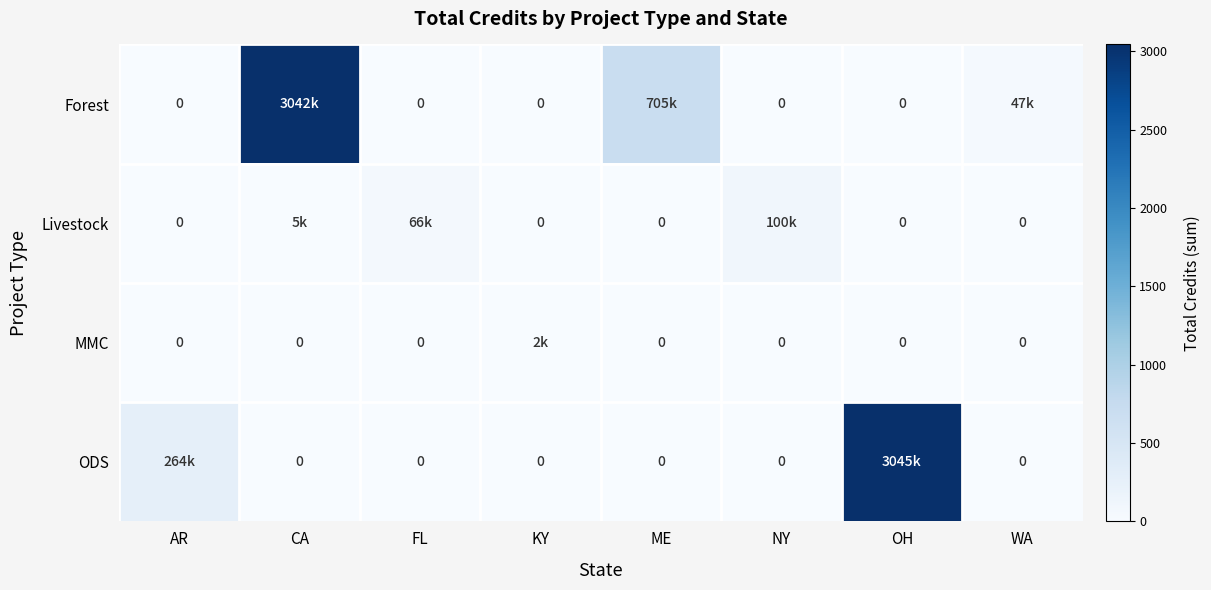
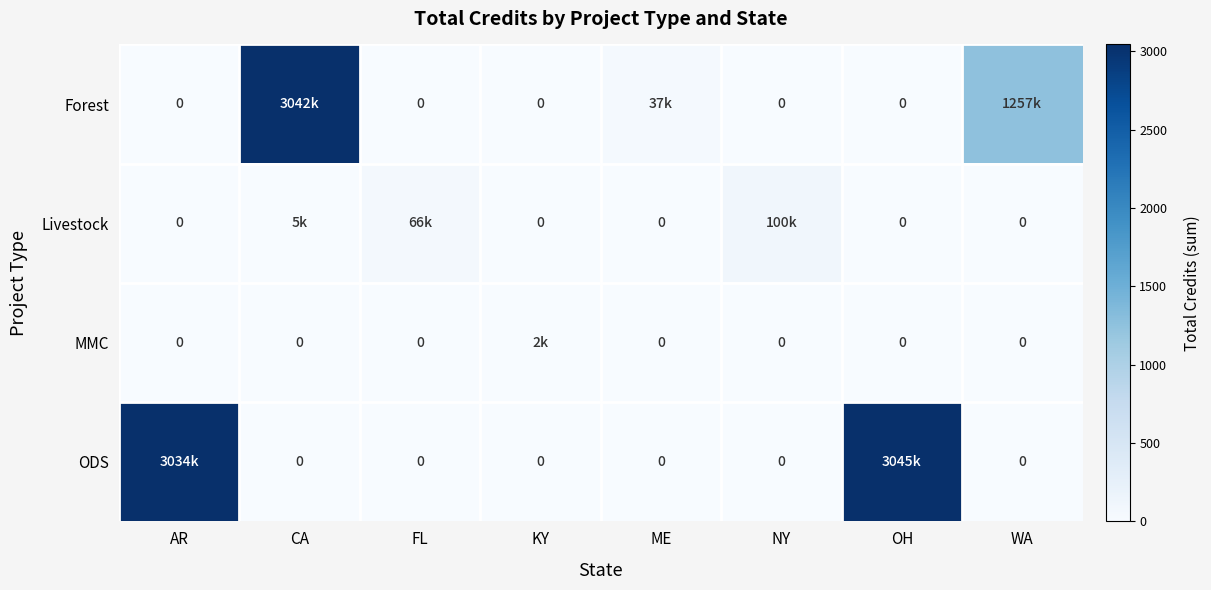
Forest, ME: 705k -> 37k
Forest, WA: 47k -> 1257k
ODS, AR: 264k -> 3034k
